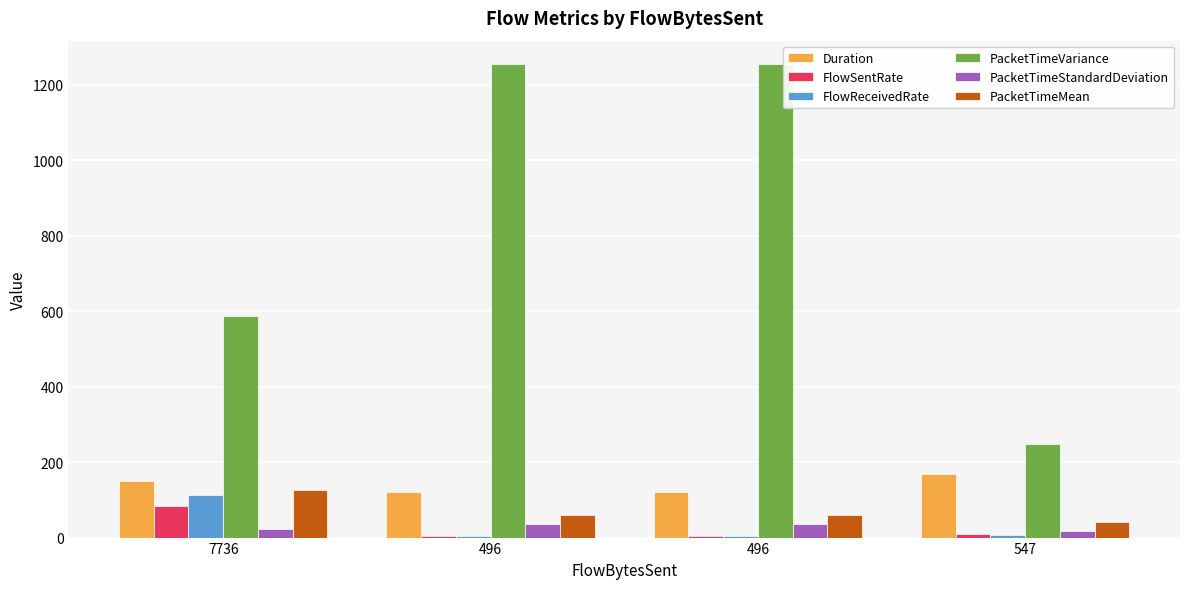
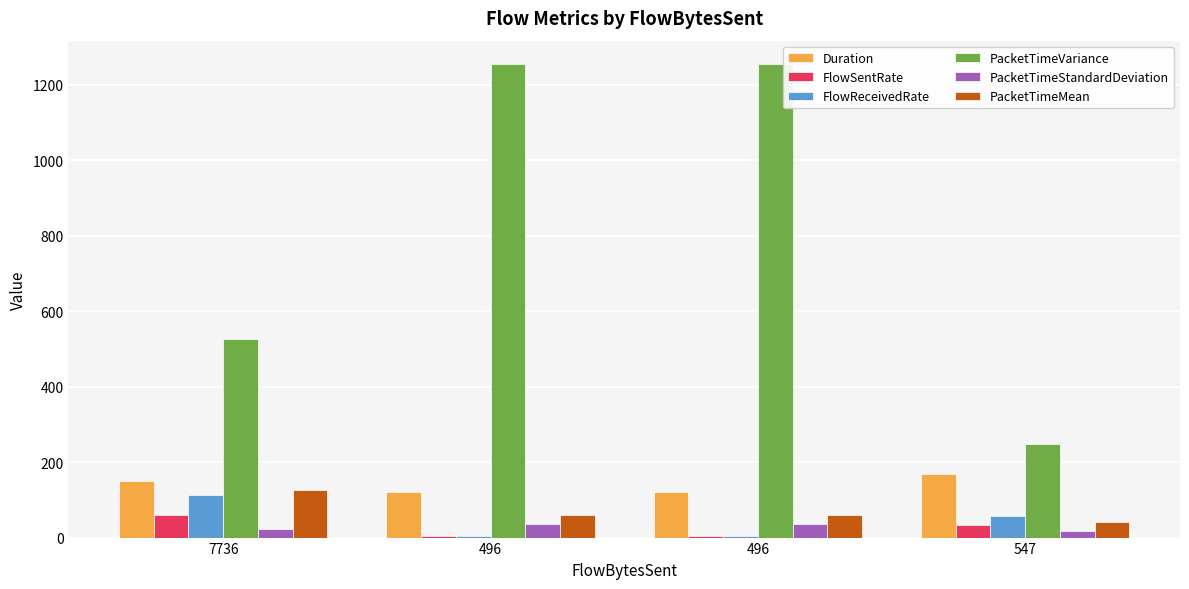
FlowSentRate, 7736: 80 -> 60
PacketTimeVariance, 7736: 590 -> 530
FlowSentRate, 547: 10 -> 30
FlowReceivedRate, 547: 10 -> 60
